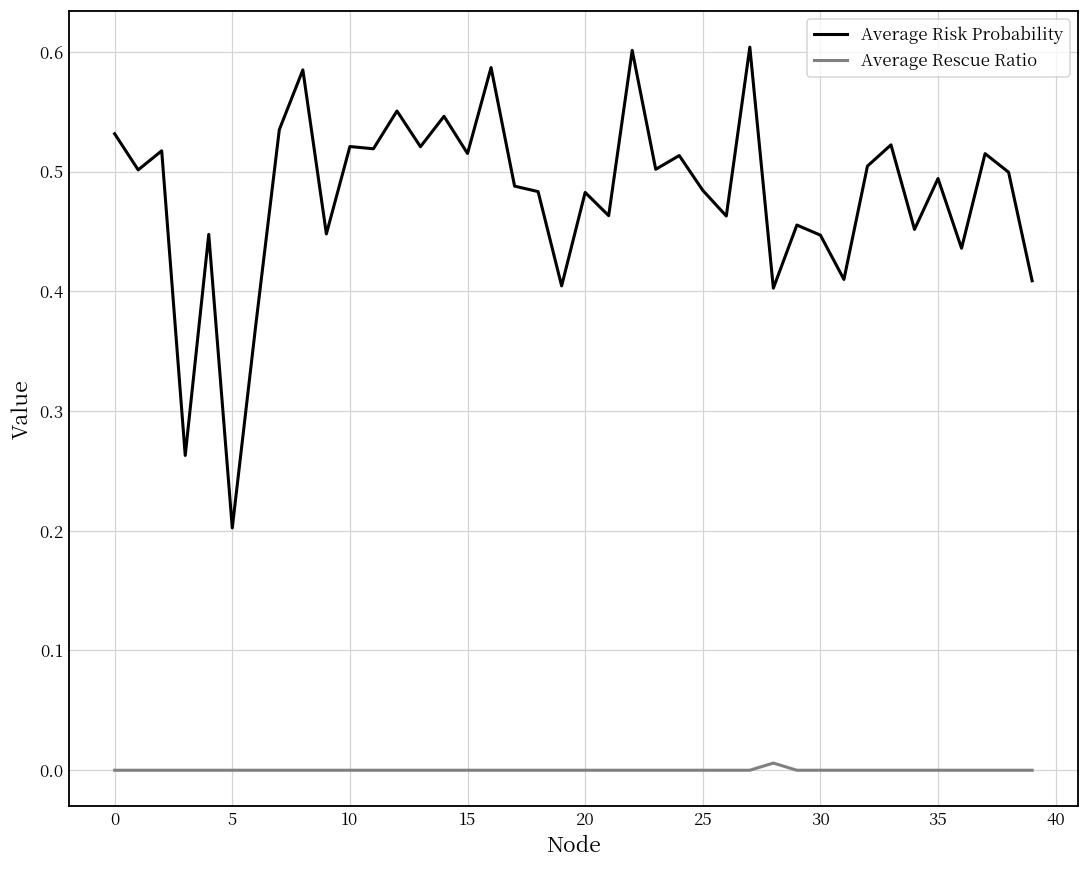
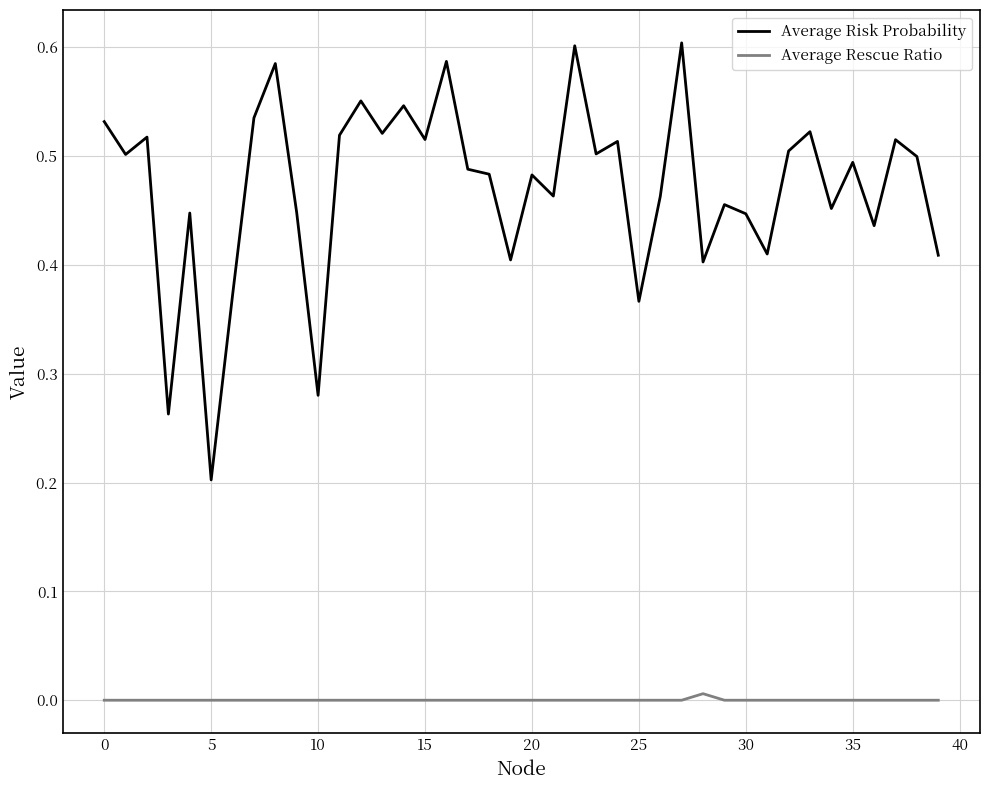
Average Risk Probability, 10: 0.521 -> 0.280
Average Risk Probability, 25: 0.484 -> 0.366
